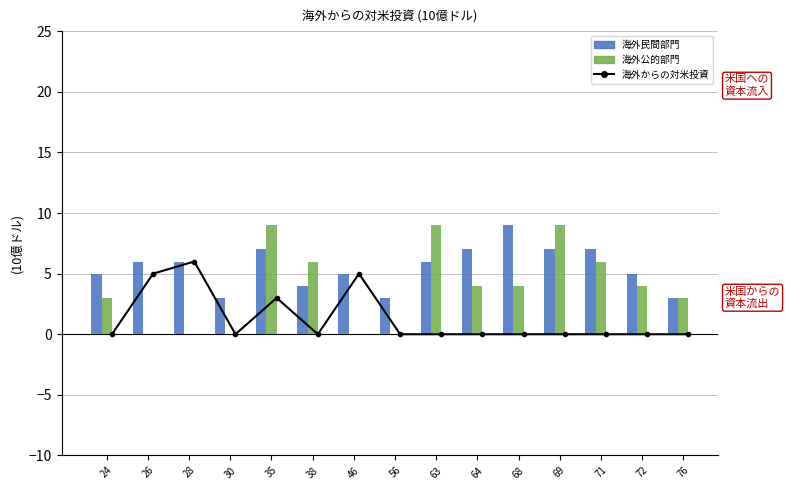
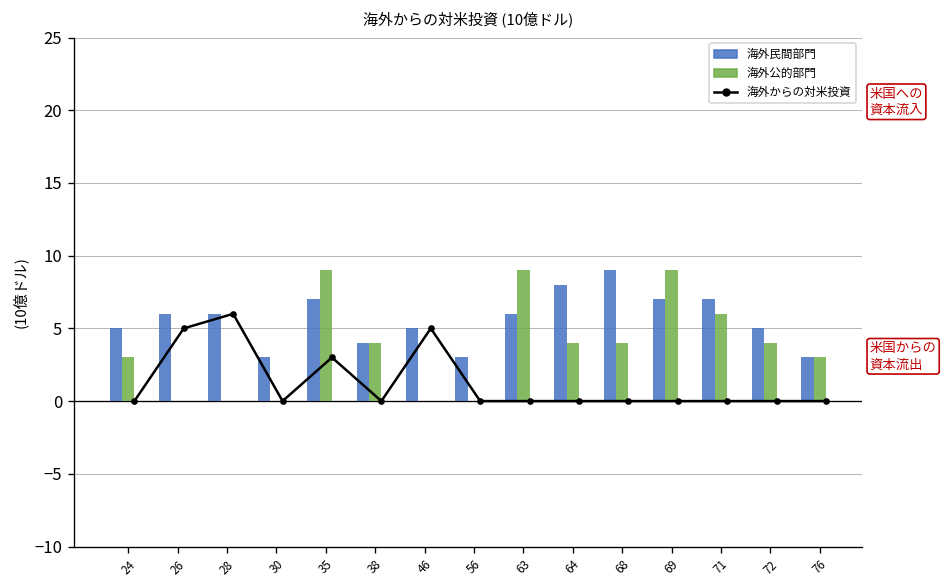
海外公的部門, 38: 6 -> 4
海外民間部門, 64: 7 -> 8
